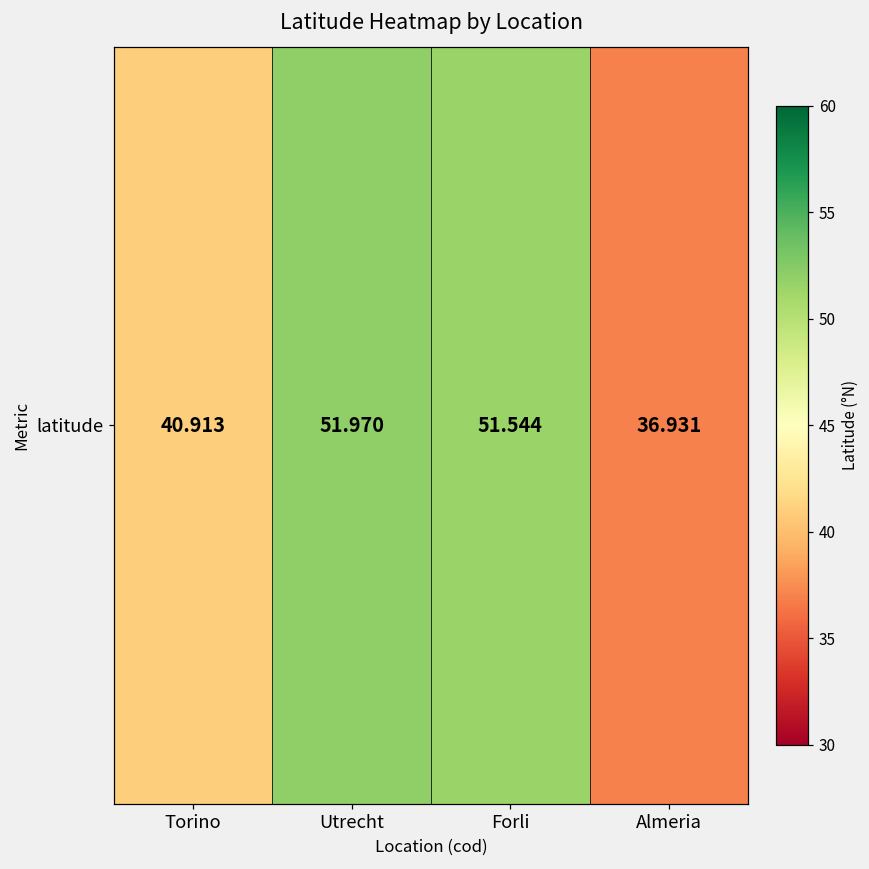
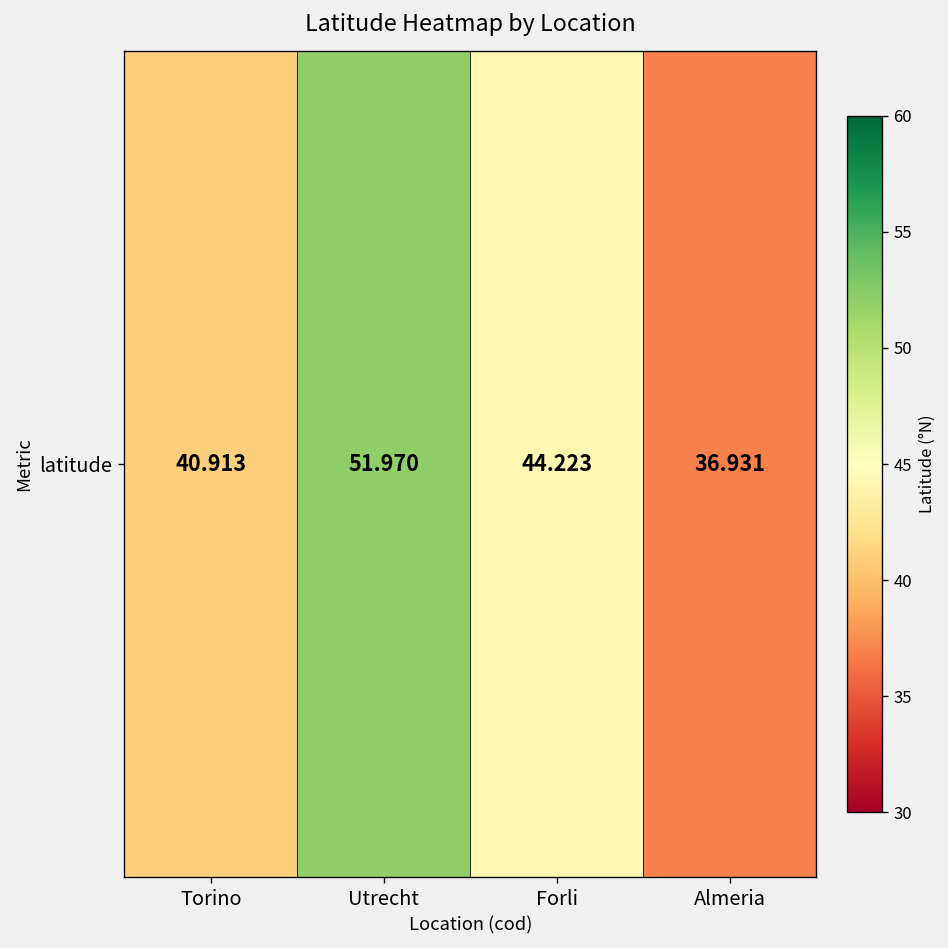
latitude, Forli: 51.544 -> 44.223
